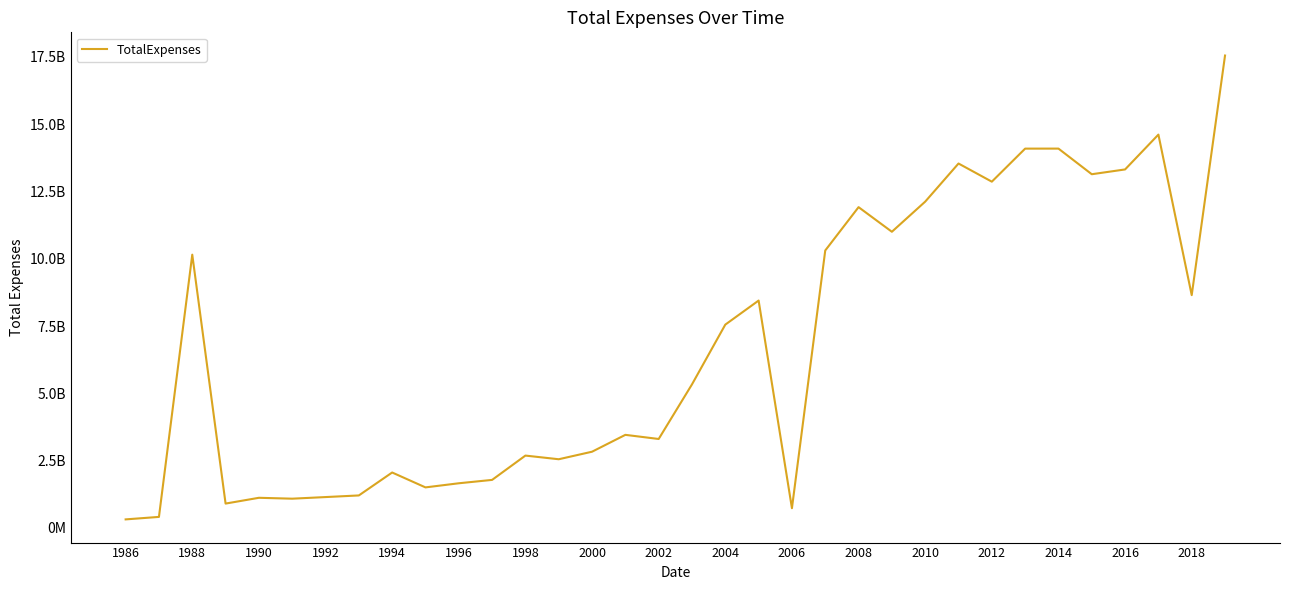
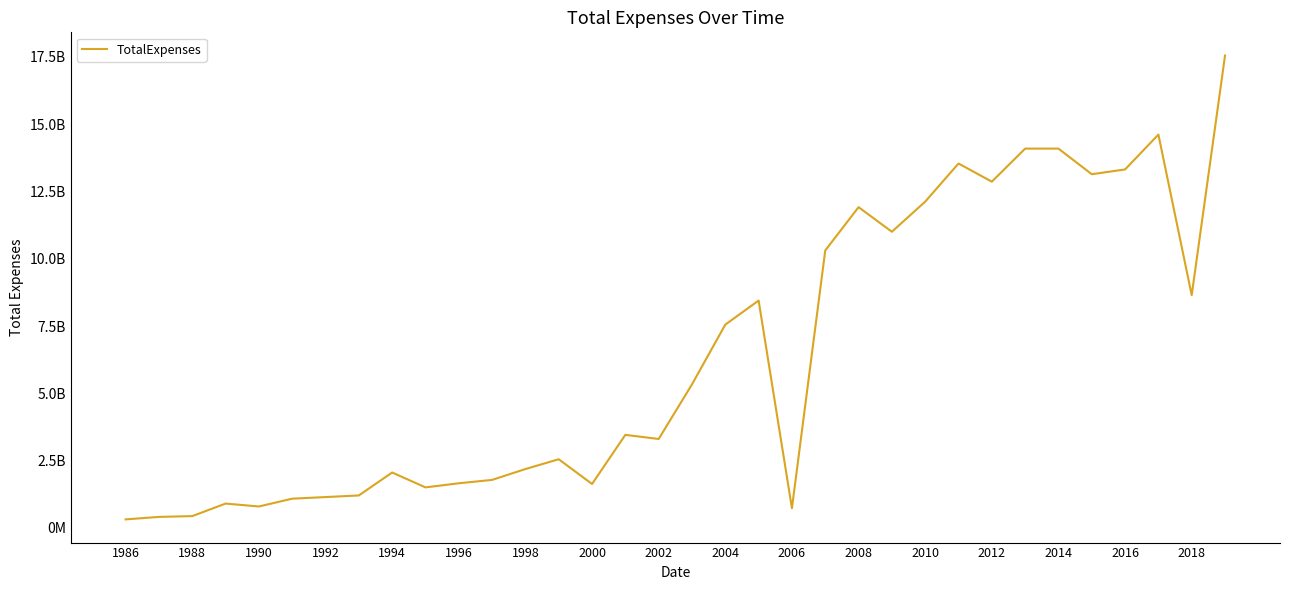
1988: 10200000000 -> 400000000
1990: 1100000000 -> 800000000
1998: 2700000000 -> 2200000000
2000: 2800000000 -> 1600000000
